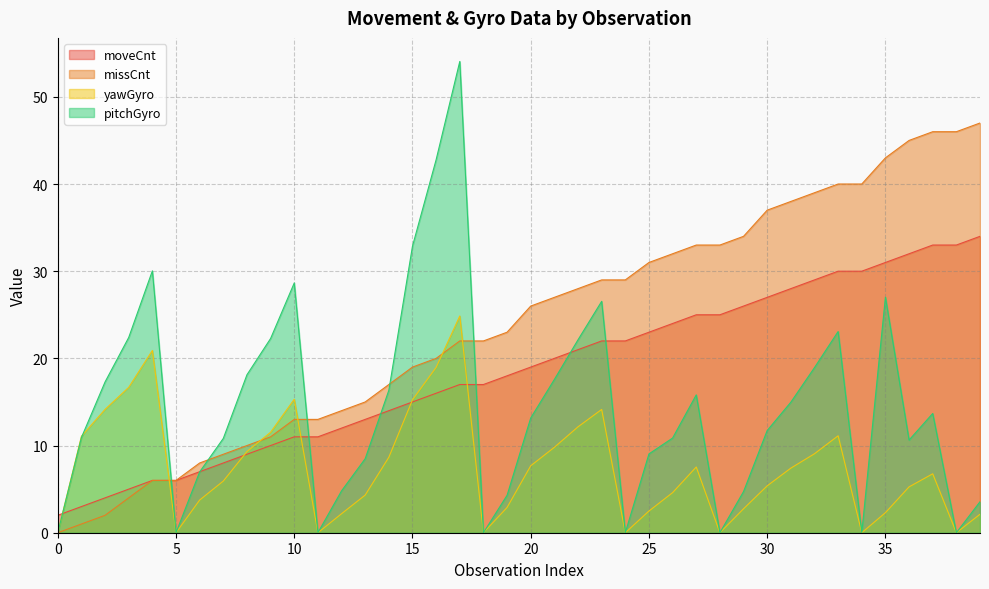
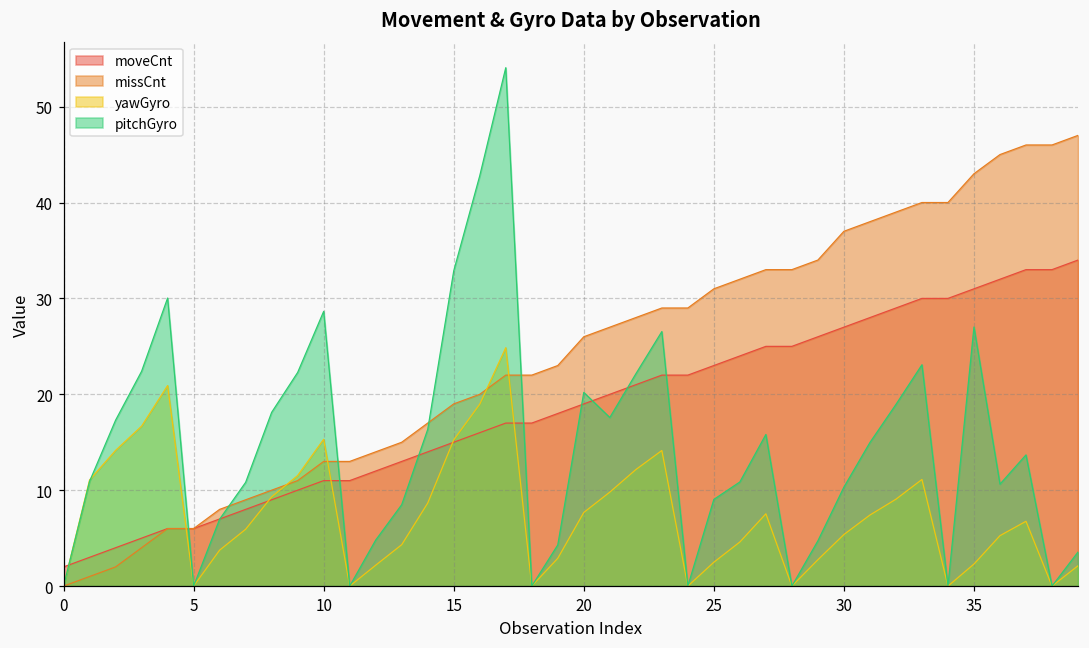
pitchGyro, 20: 13 -> 20
pitchGyro, 30: 12 -> 10
